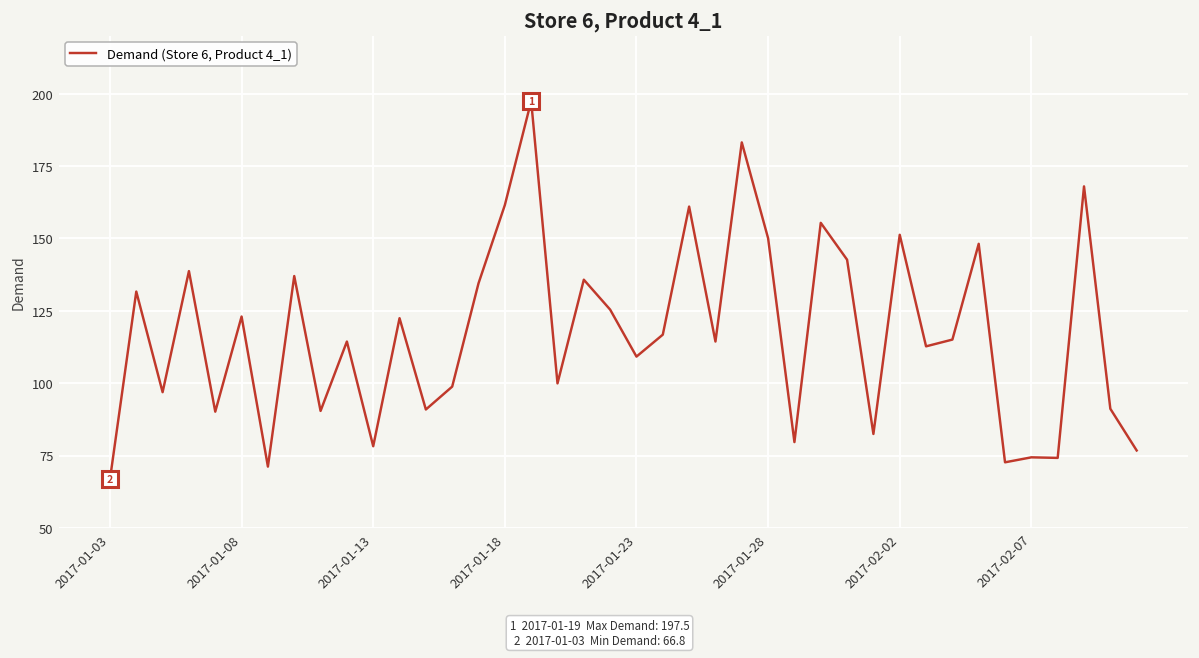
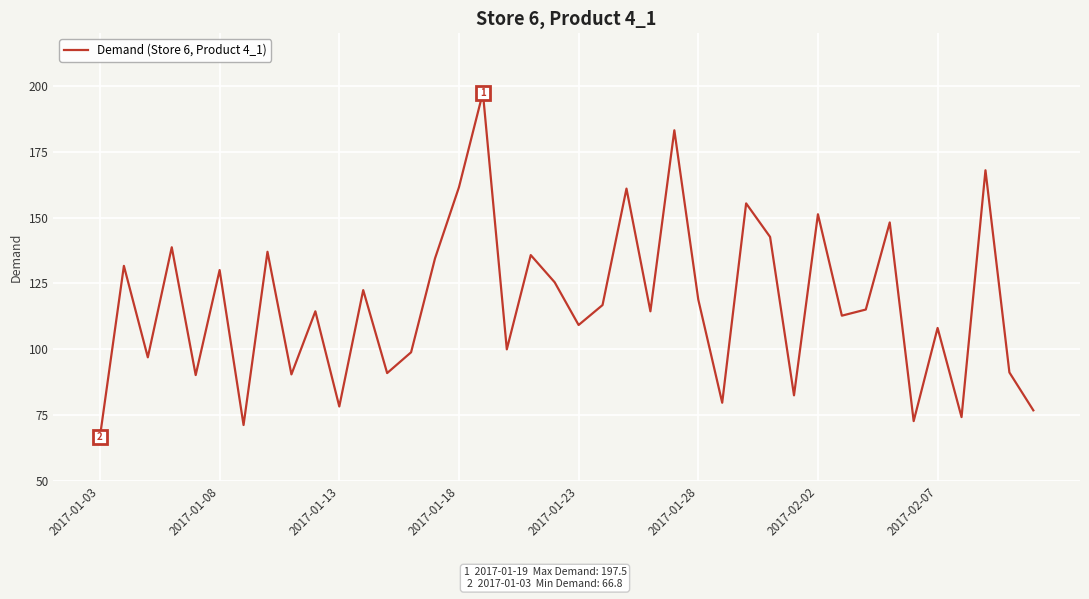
Demand (Store 6, Product 4_1), 2017-01-08: 123 -> 130
Demand (Store 6, Product 4_1), 2017-01-28: 150 -> 119
Demand (Store 6, Product 4_1), 2017-02-07: 74 -> 108
